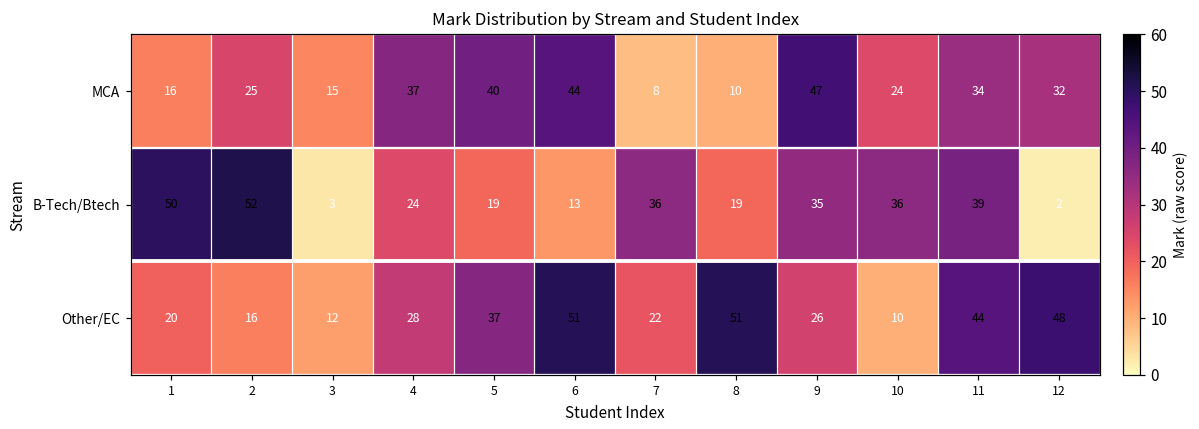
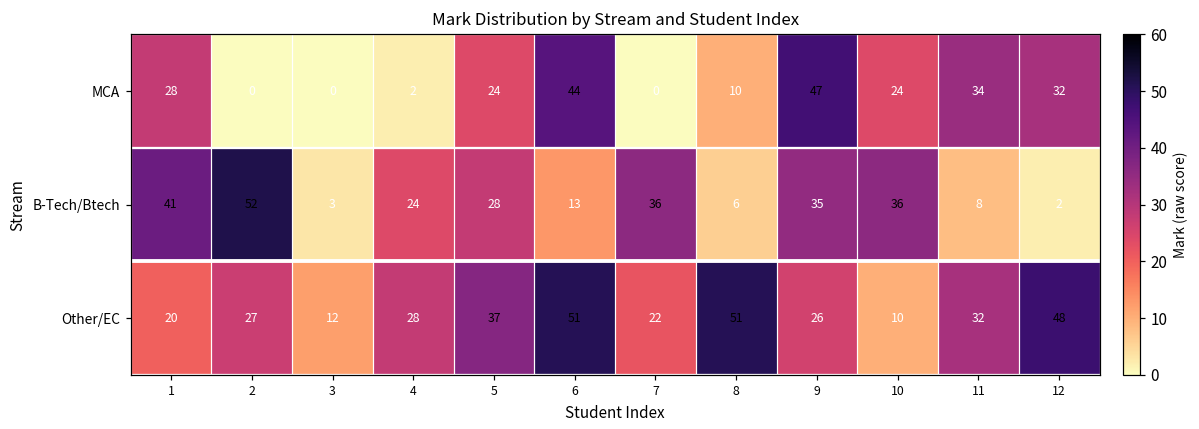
MCA, 1: 16 -> 28
MCA, 2: 25 -> 0
MCA, 3: 15 -> 0
MCA, 4: 37 -> 2
MCA, 5: 40 -> 24
MCA, 7: 8 -> 0
B-Tech/Btech, 1: 50 -> 41
B-Tech/Btech, 5: 19 -> 28
B-Tech/Btech, 8: 19 -> 6
B-Tech/Btech, 11: 39 -> 8
Other/EC, 2: 16 -> 27
Other/EC, 11: 44 -> 32
